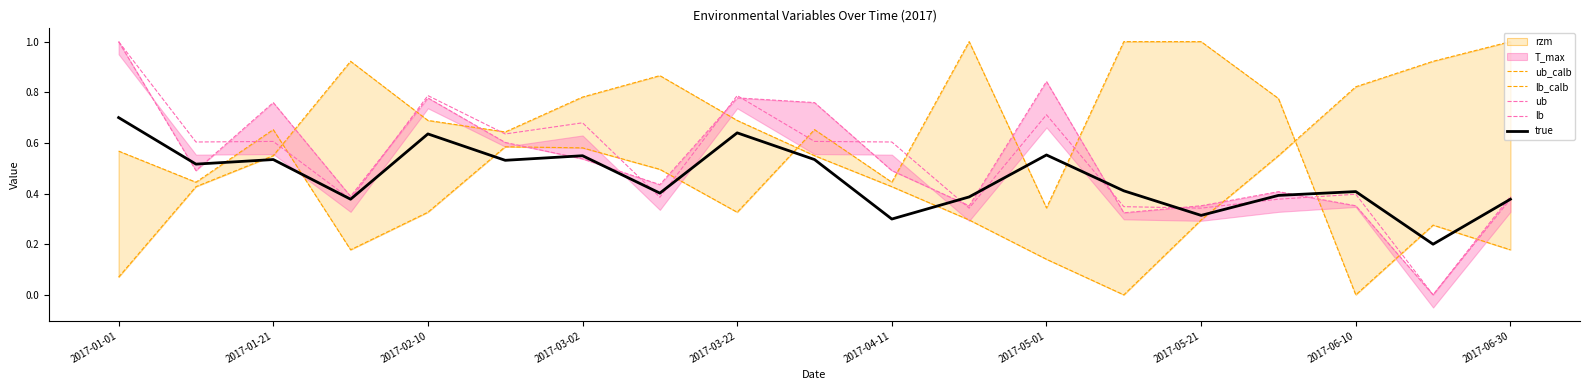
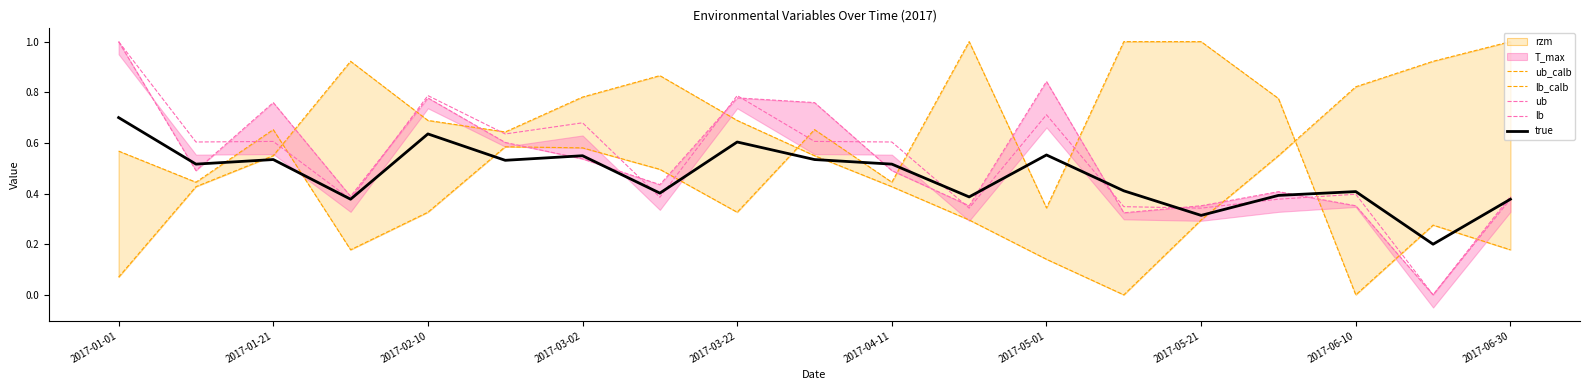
true, 2017-03-22: 0.64 -> 0.60
true, 2017-04-11: 0.30 -> 0.52
